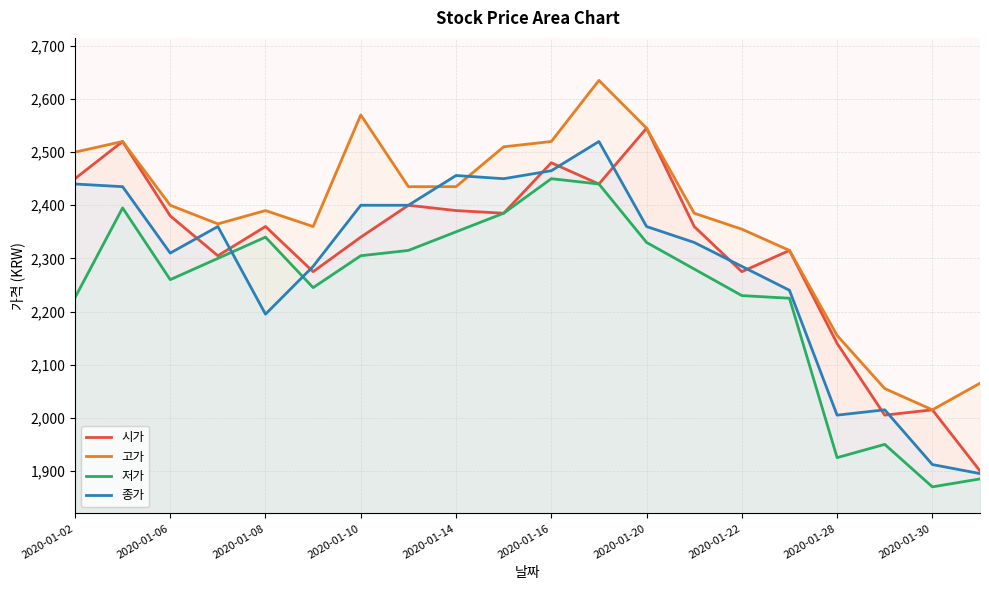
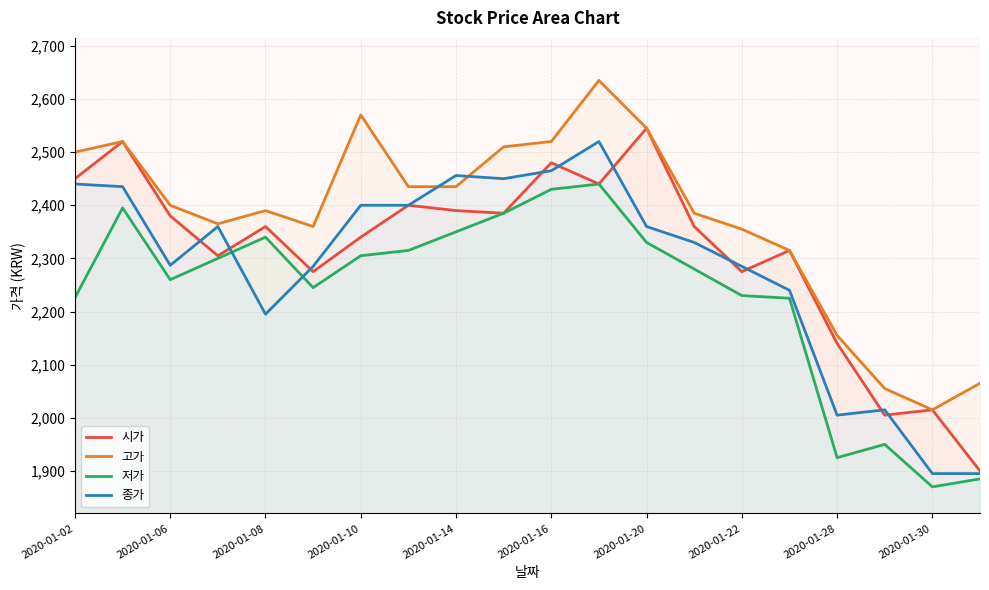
종가, 2020-01-06: 2,310 -> 2,290
저가, 2020-01-16: 2,450 -> 2,430
종가, 2020-01-30: 1,910 -> 1,900
